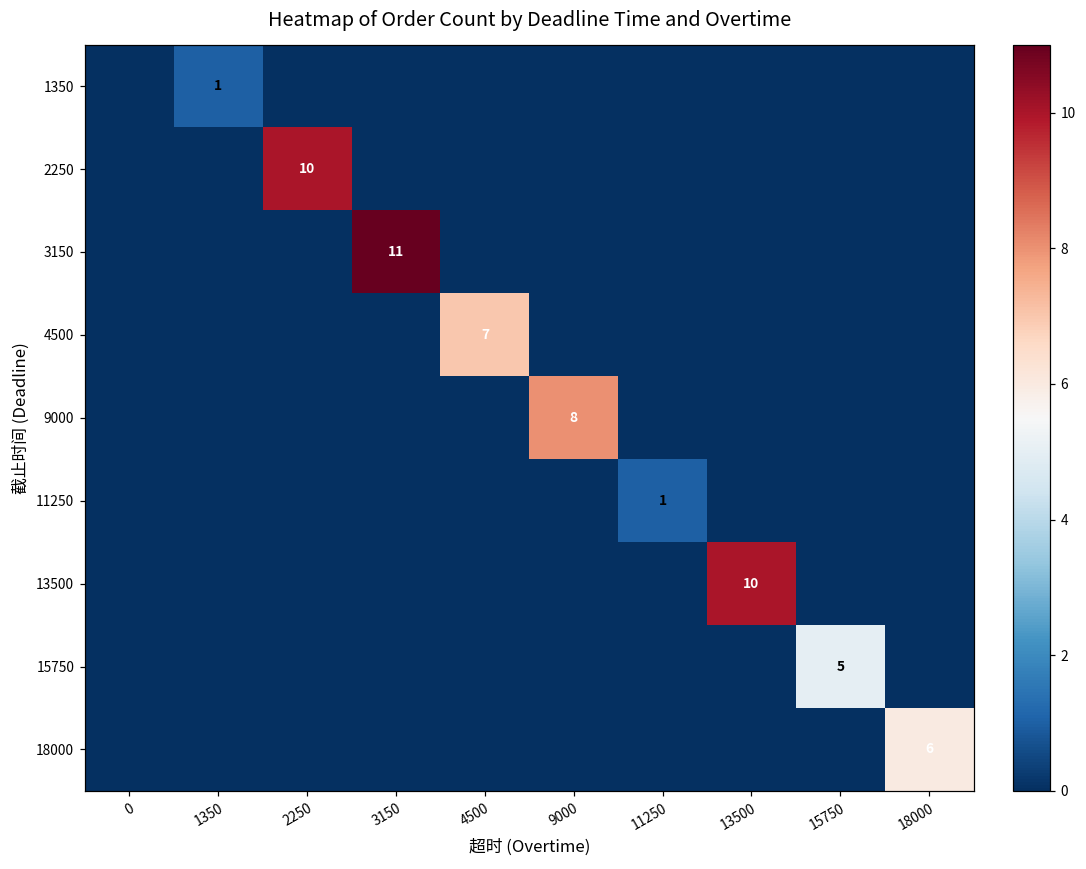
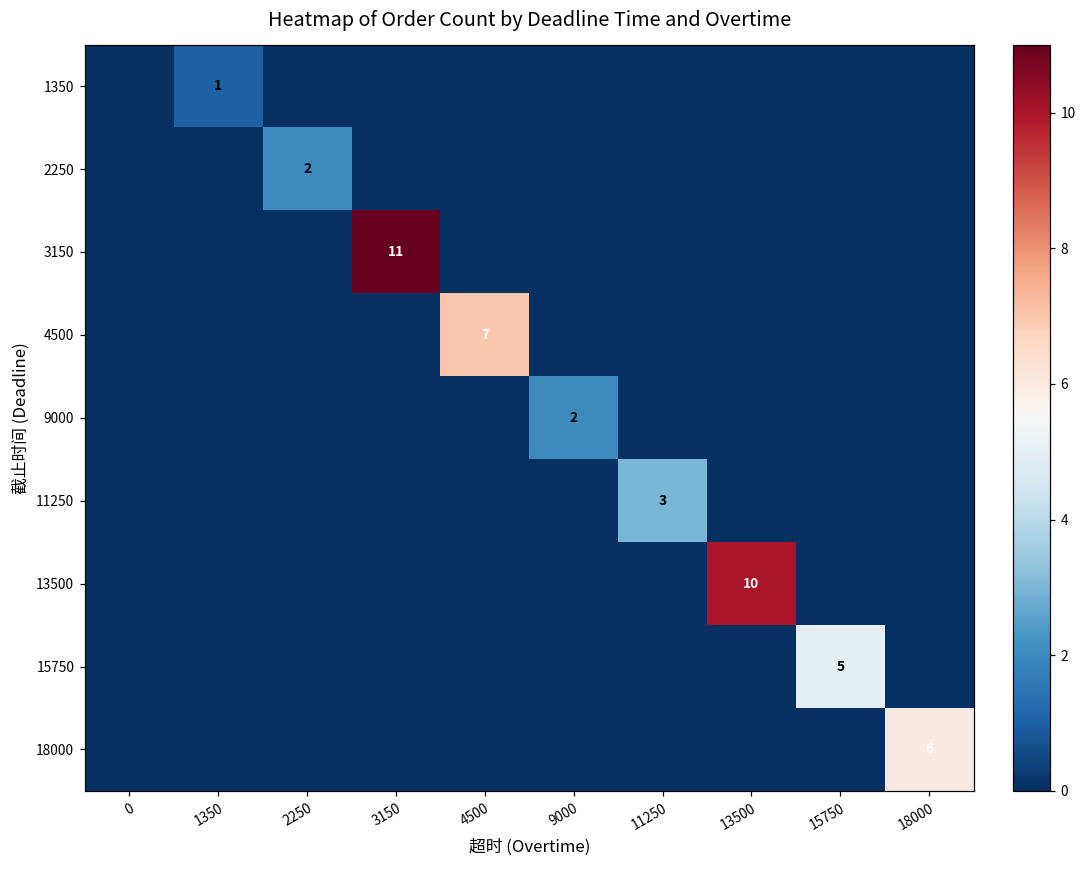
2250, 2250: 10 -> 2
9000, 9000: 8 -> 2
11250, 11250: 1 -> 3
